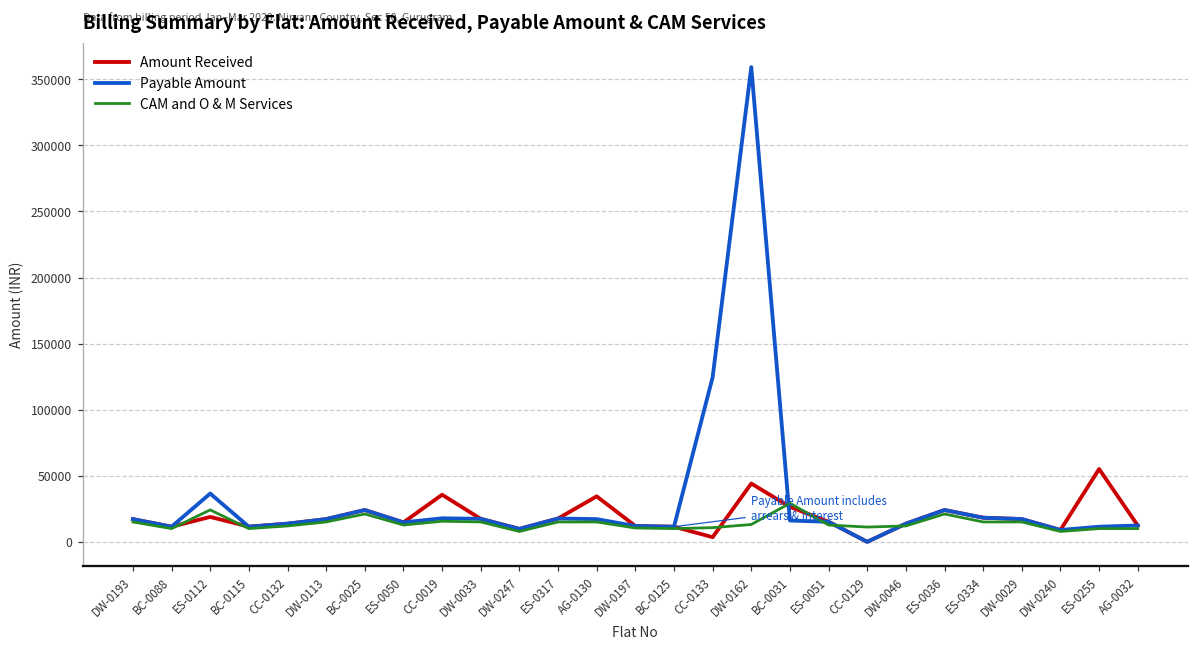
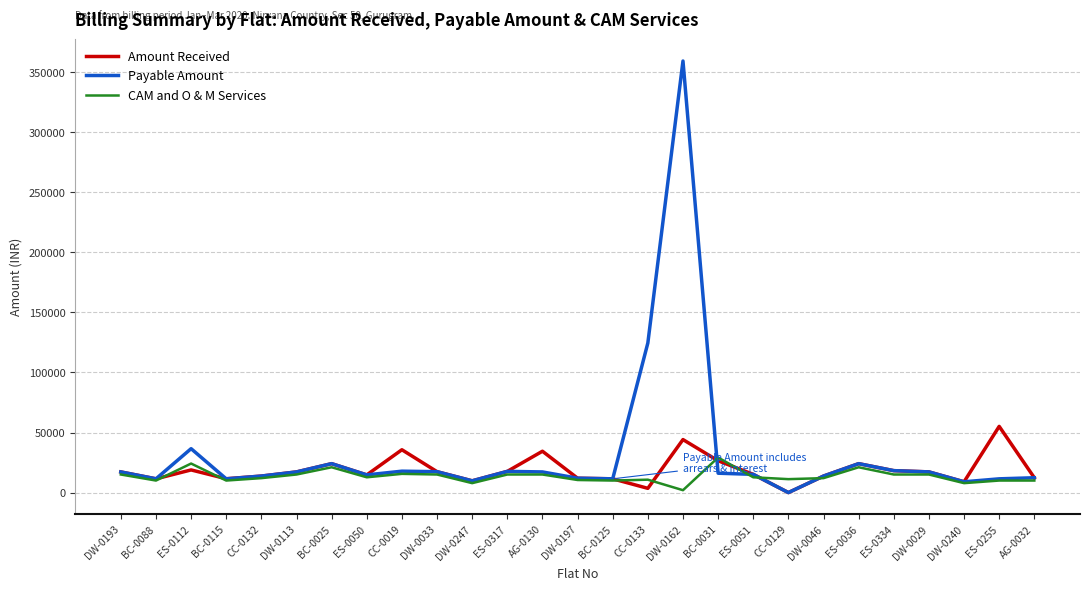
CAM and O & M Services, DW-0162: 13000 -> 2000
